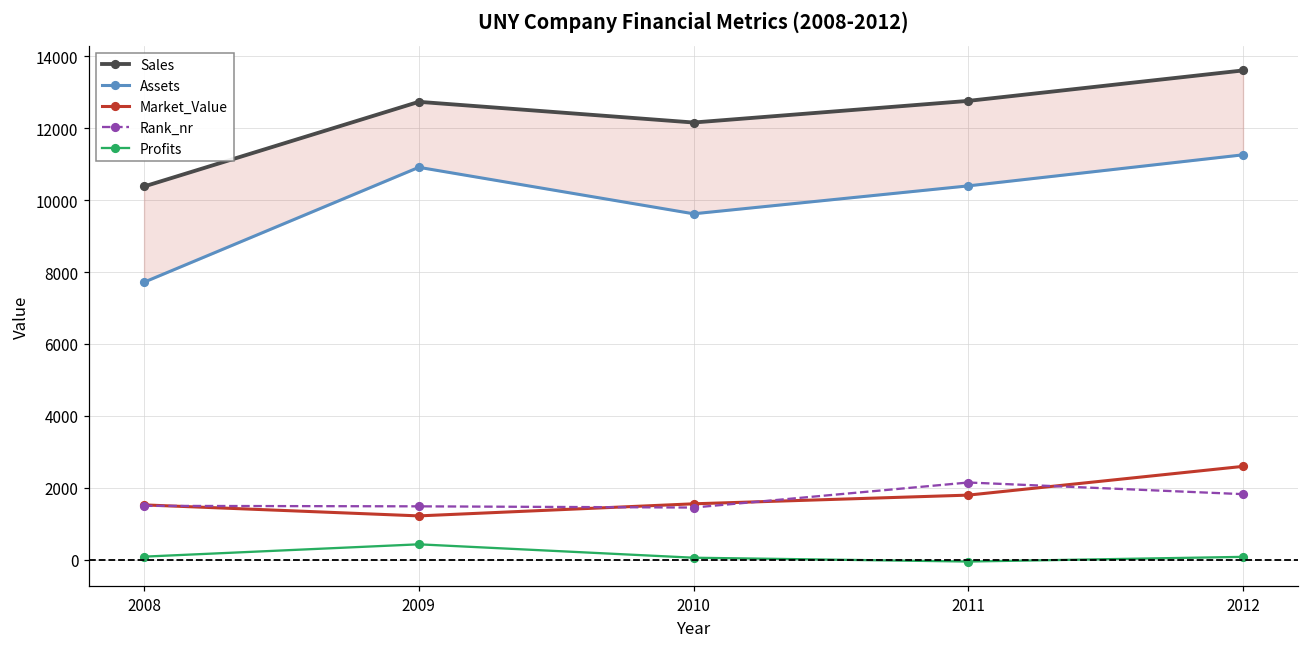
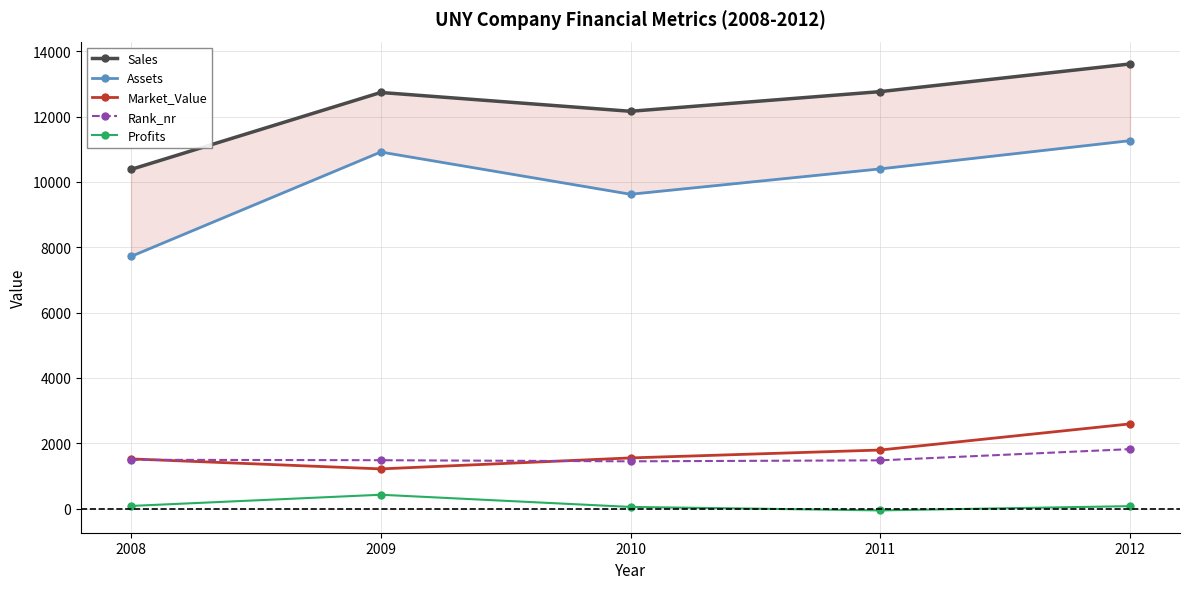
Rank_nr, 2011: 2100 -> 1500
